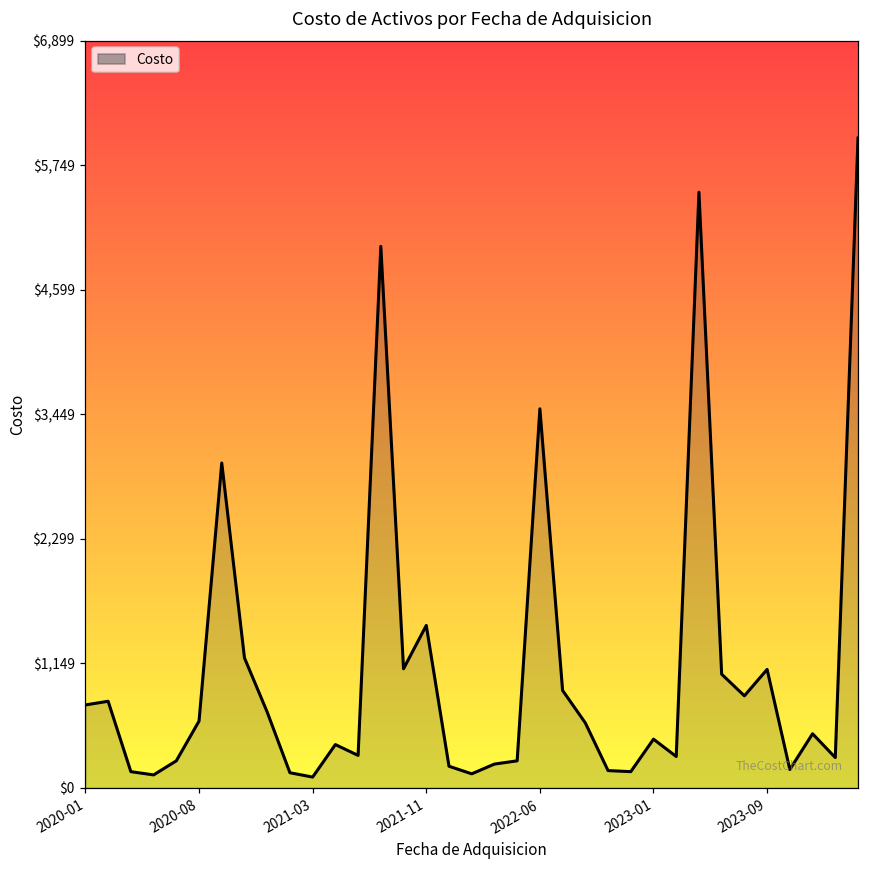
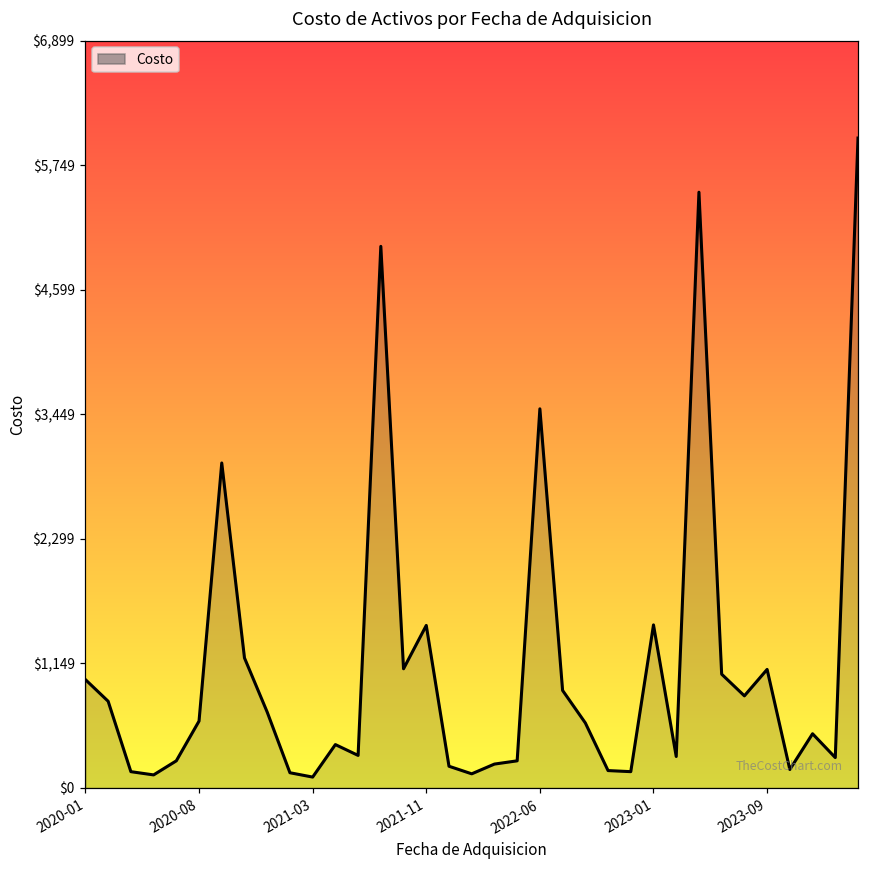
2020-01: $800 -> $1,000
2023-01: $400 -> $1,500
